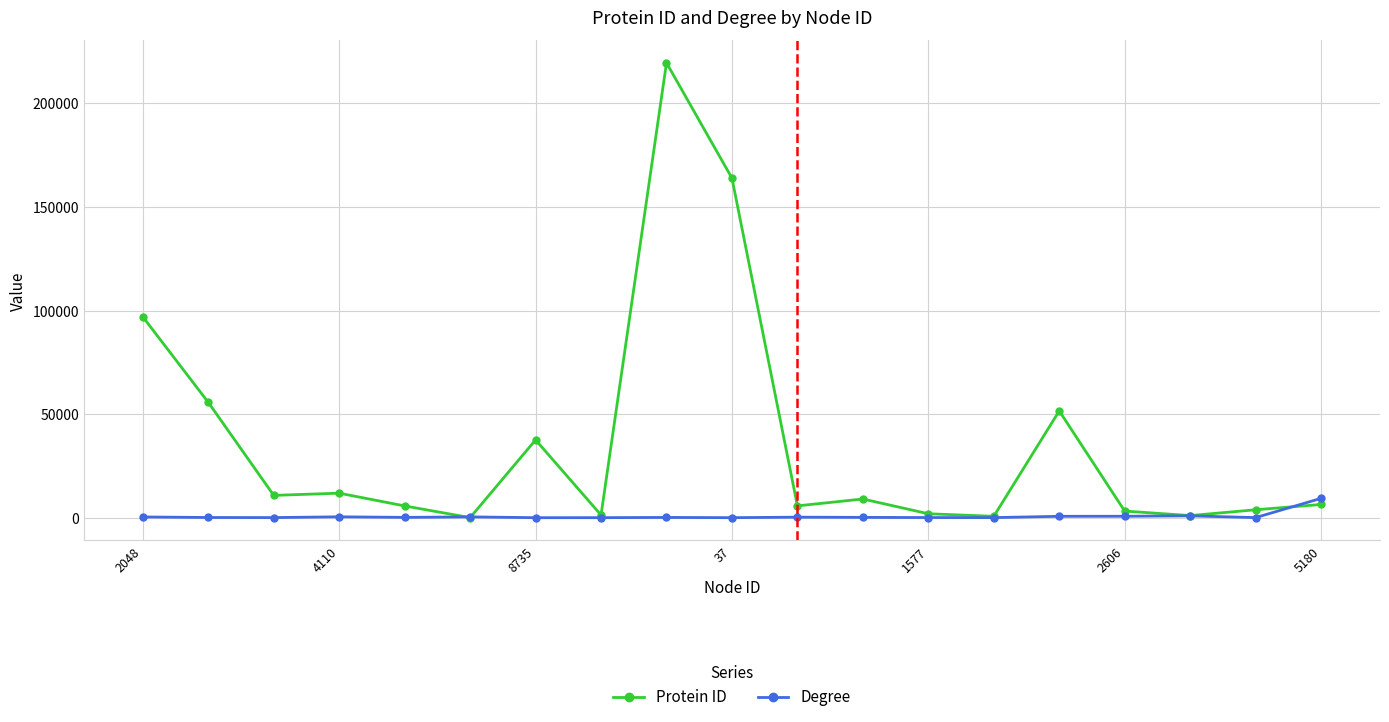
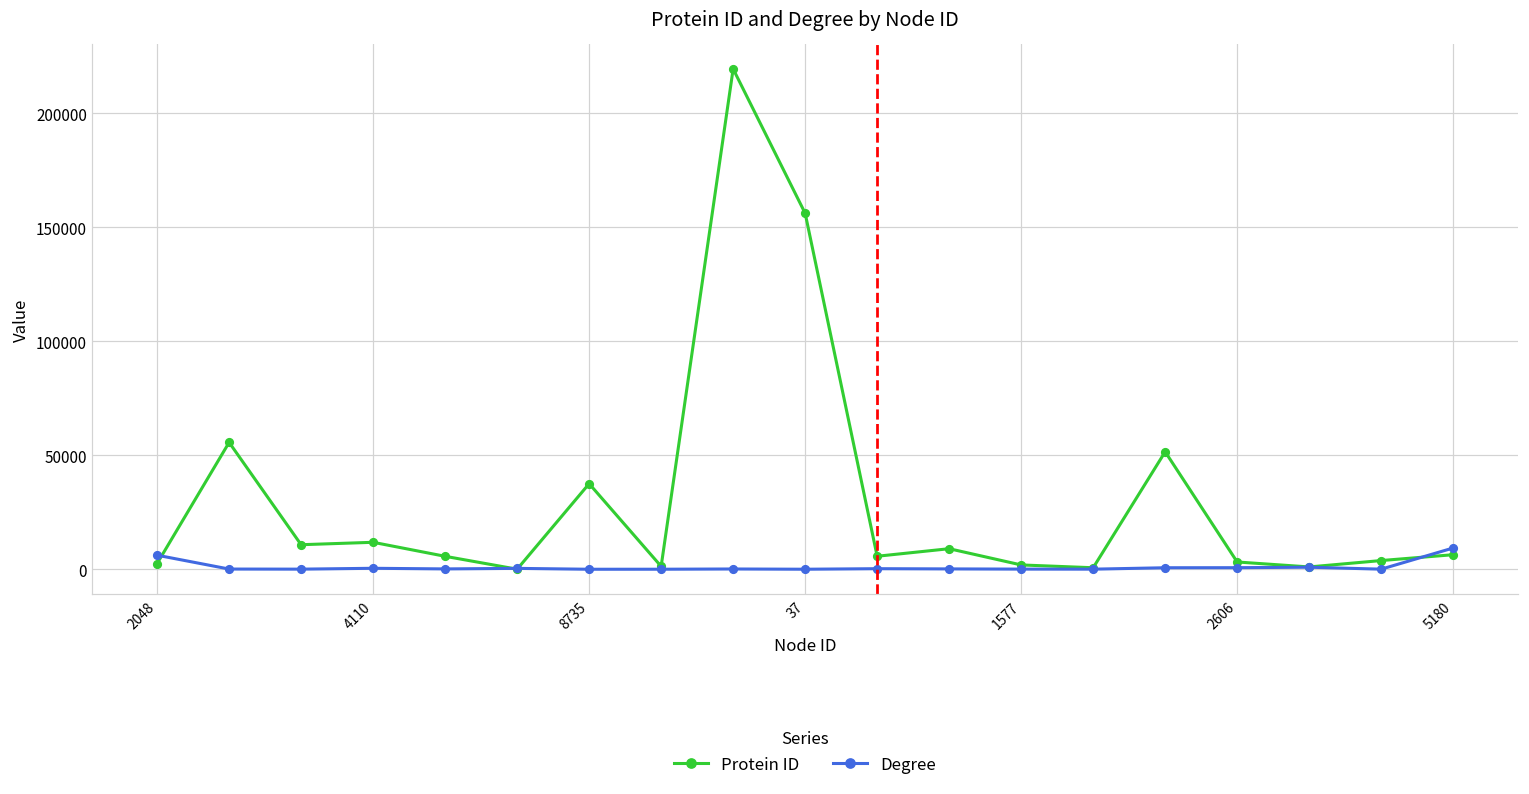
Protein ID, 2048: 97000 -> 3000
Degree, 2048: 0 -> 6000
Protein ID, 37: 164000 -> 156000
